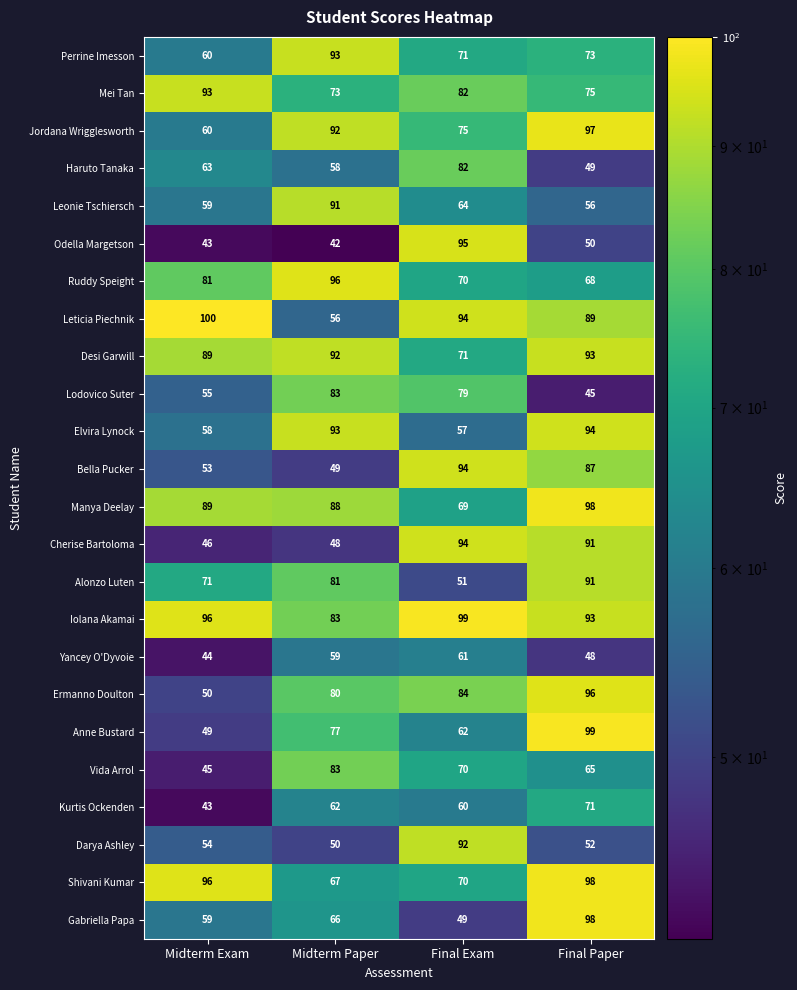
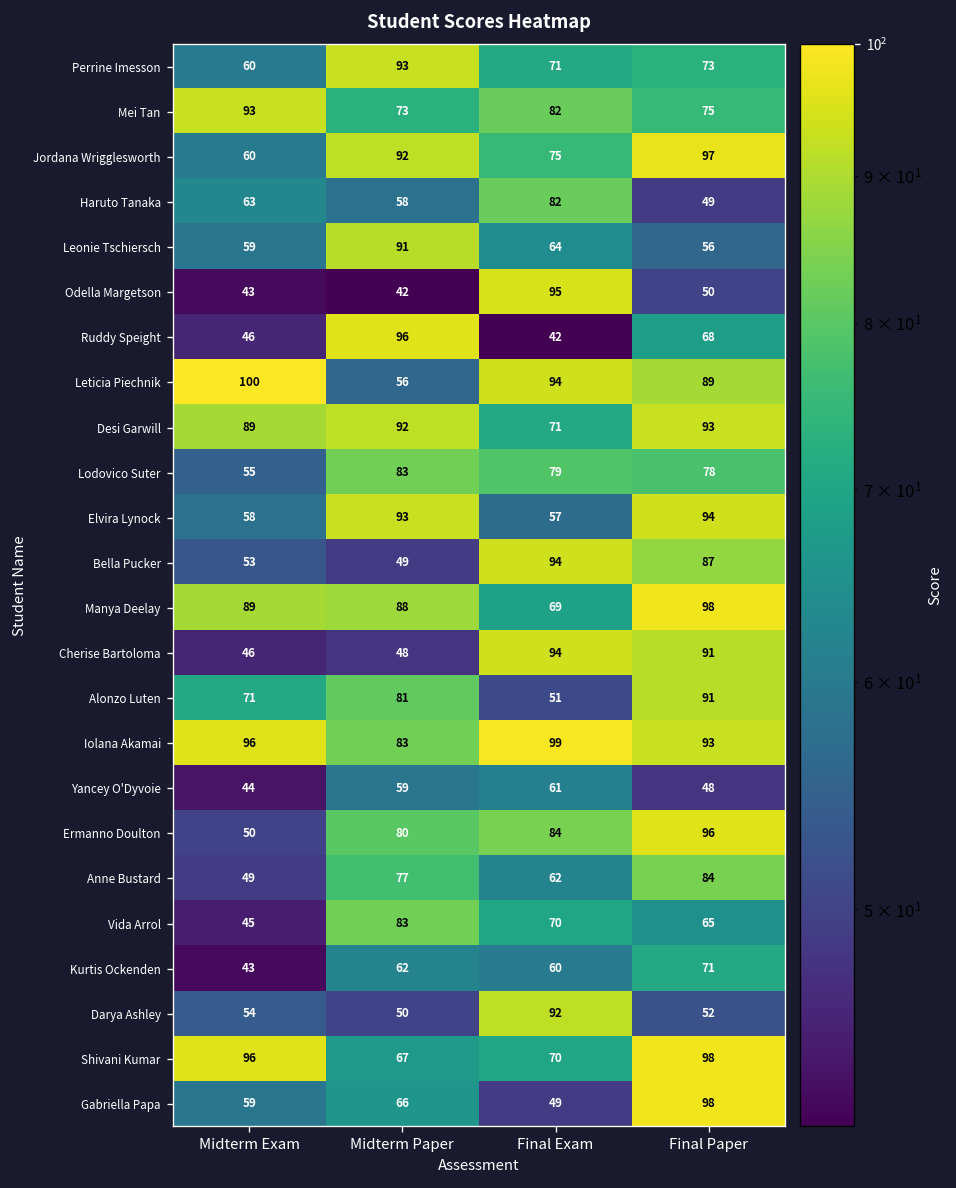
Ruddy Speight, Midterm Exam: 81 -> 46
Ruddy Speight, Final Exam: 70 -> 42
Lodovico Suter, Final Paper: 45 -> 78
Anne Bustard, Final Paper: 99 -> 84
